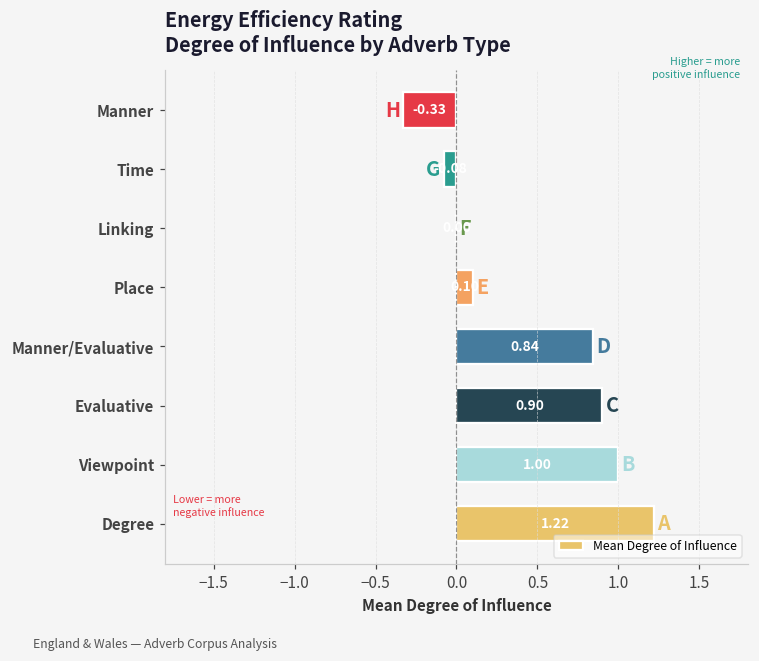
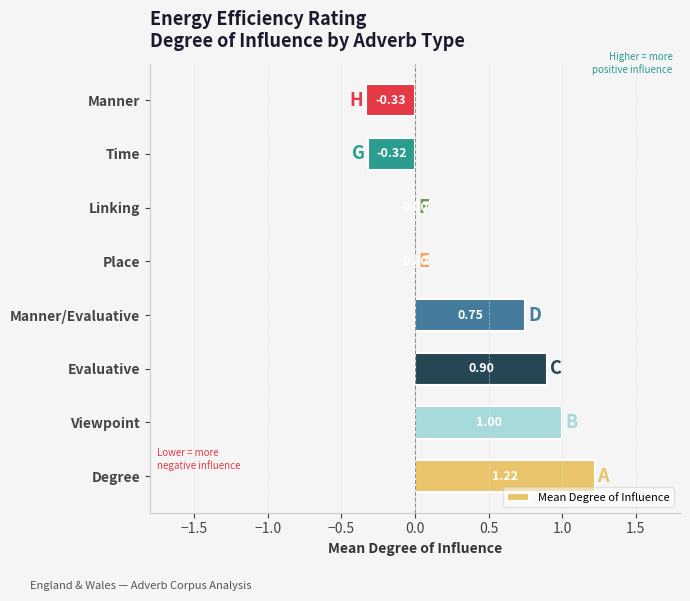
Time: -0.08 -> -0.32
Place: 0.1 -> 0.0
Manner/Evaluative: 0.84 -> 0.75
